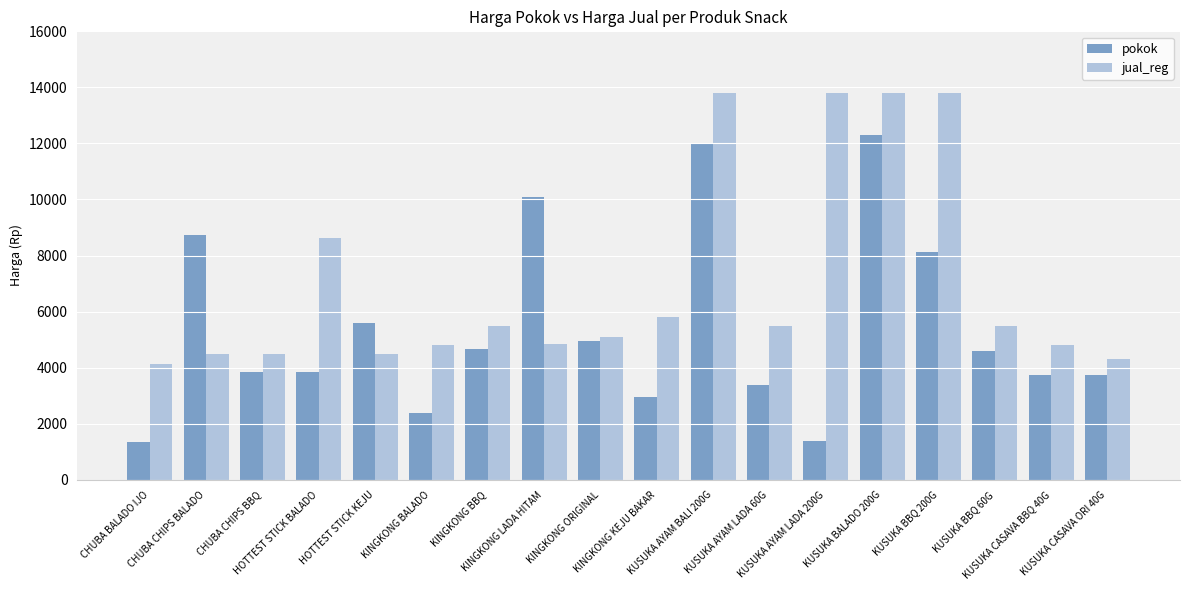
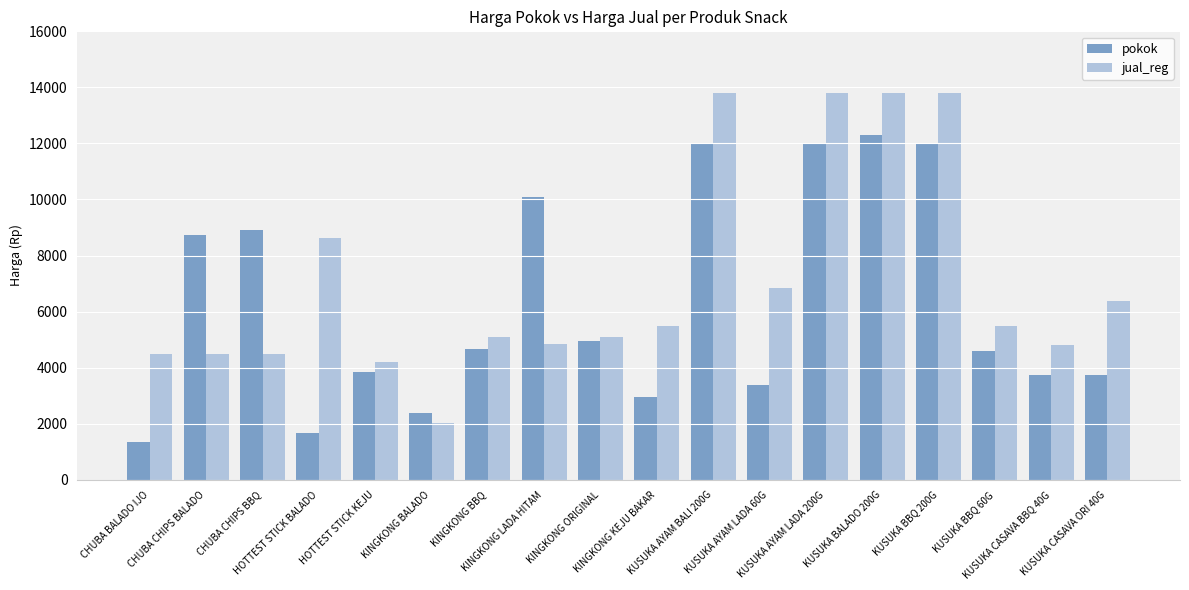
jual_reg, CHUBA BALADO IJO: 4100 -> 4500
pokok, CHUBA CHIPS BBQ: 3900 -> 8900
pokok, HOTTEST STICK BALADO: 3900 -> 1700
pokok, HOTTEST STICK KEJU: 5600 -> 3900
jual_reg, HOTTEST STICK KEJU: 4500 -> 4200
jual_reg, KINGKONG BALADO: 4800 -> 2000
jual_reg, KINGKONG BBQ: 5500 -> 5100
jual_reg, KINGKONG KEJU BAKAR: 5800 -> 5500
jual_reg, KUSUKA AYAM LADA 60G: 5500 -> 6800
pokok, KUSUKA AYAM LADA 200G: 1400 -> 12000
pokok, KUSUKA BBQ 200G: 8100 -> 12000
jual_reg, KUSUKA CASAVA ORI 40G: 4300 -> 6400
